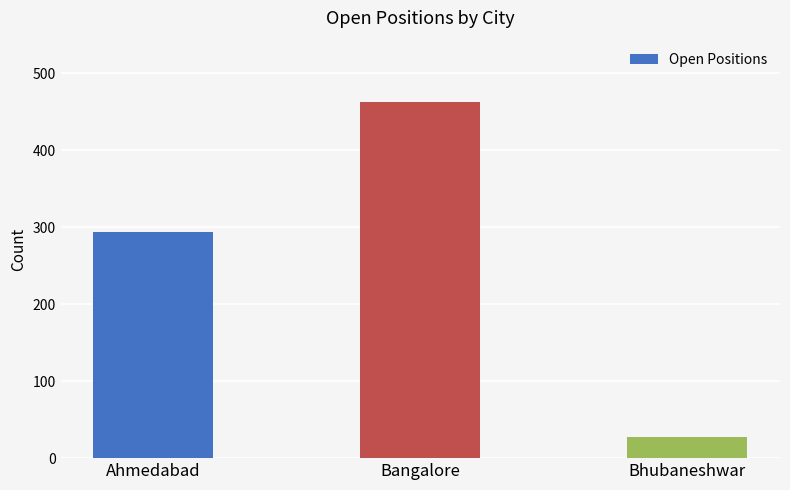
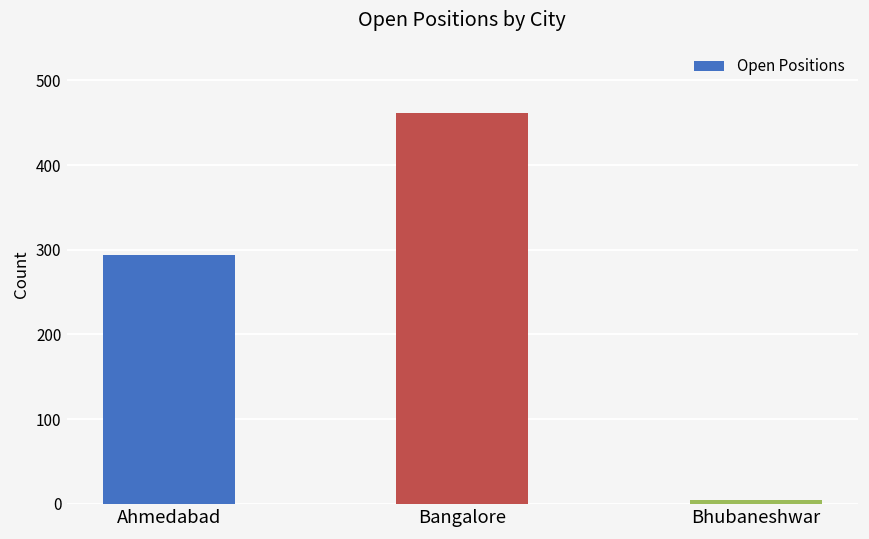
Bhubaneshwar: 30 -> 10
